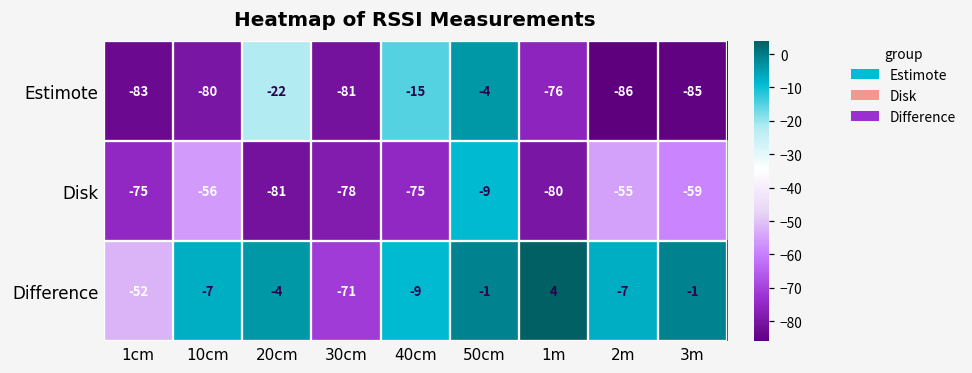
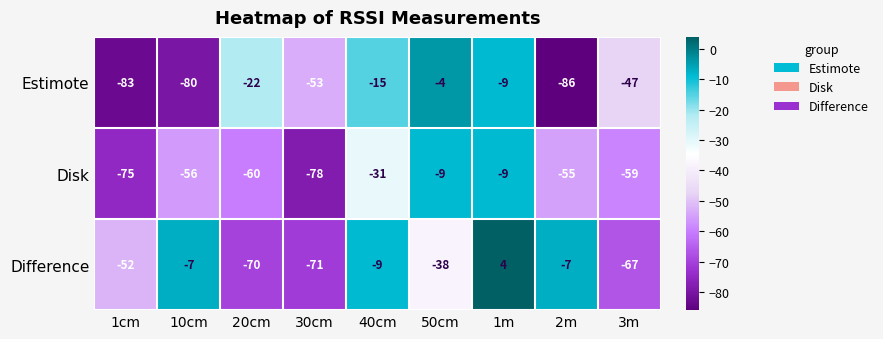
Estimote, 30cm: -81 -> -53
Estimote, 1m: -76 -> -9
Estimote, 3m: -85 -> -47
Disk, 20cm: -81 -> -60
Disk, 40cm: -75 -> -31
Disk, 1m: -80 -> -9
Difference, 20cm: -4 -> -70
Difference, 50cm: -1 -> -38
Difference, 3m: -1 -> -67
